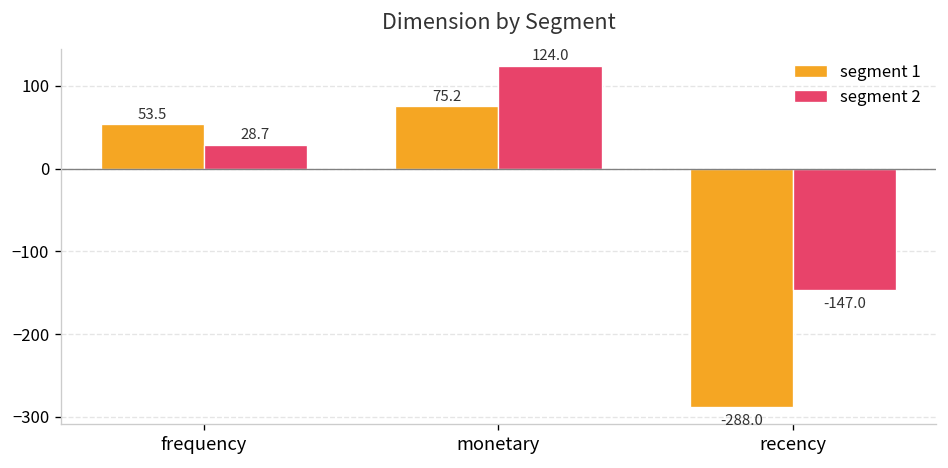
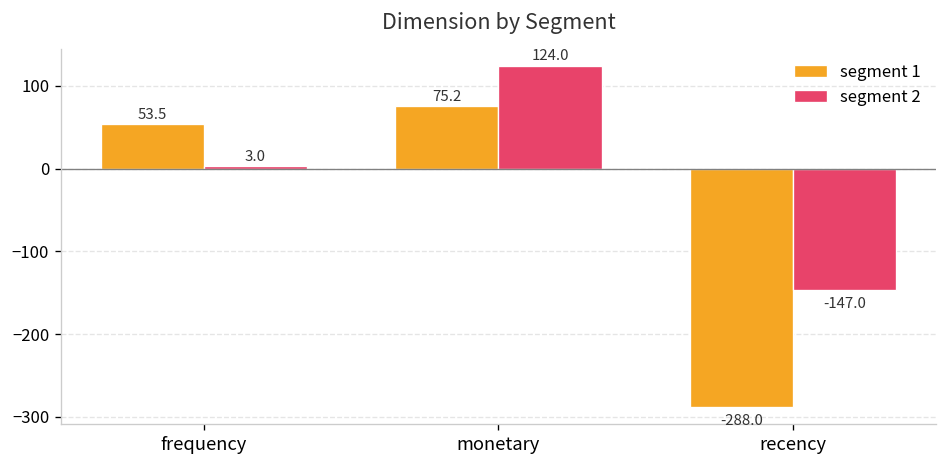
segment 2, frequency: 28.7 -> 3.0
